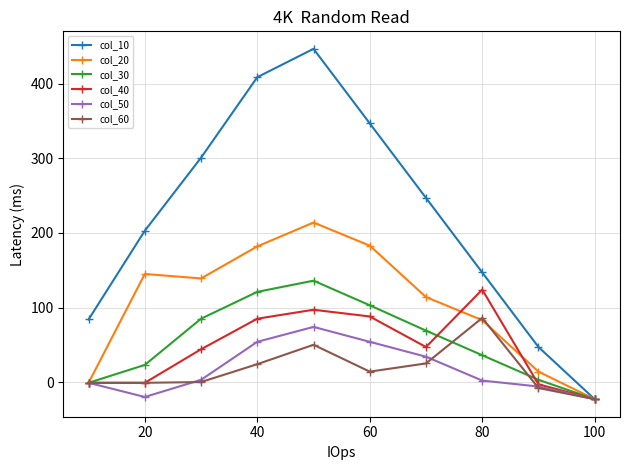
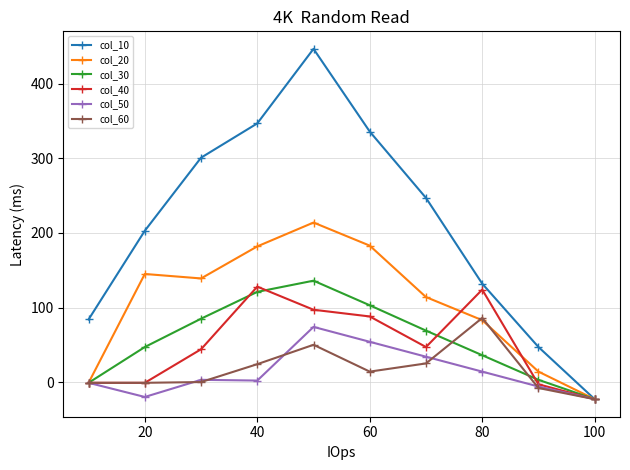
col_30, 20: 20 -> 50
col_10, 40: 410 -> 350
col_40, 40: 90 -> 130
col_50, 40: 50 -> 0
col_10, 60: 350 -> 340
col_10, 80: 150 -> 130
col_50, 80: 0 -> 10
